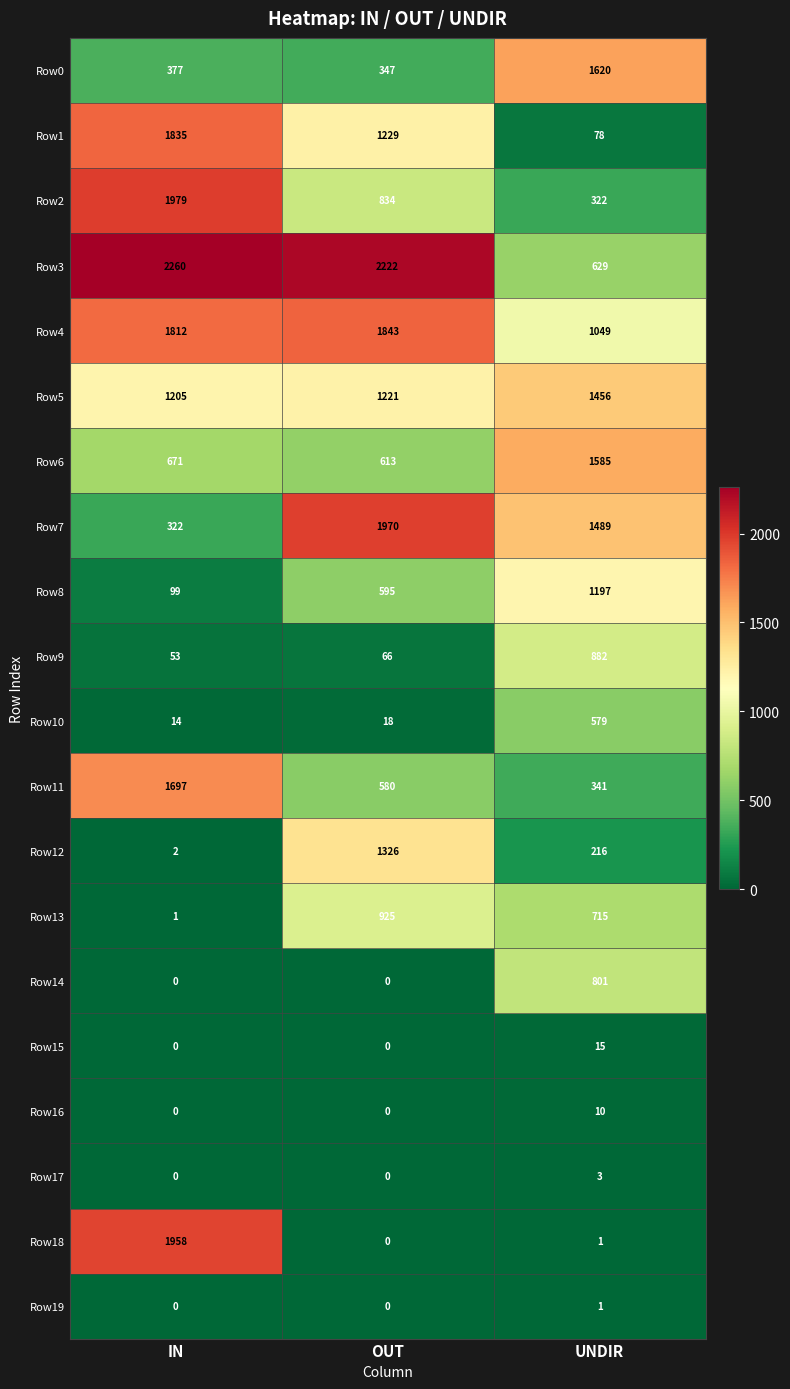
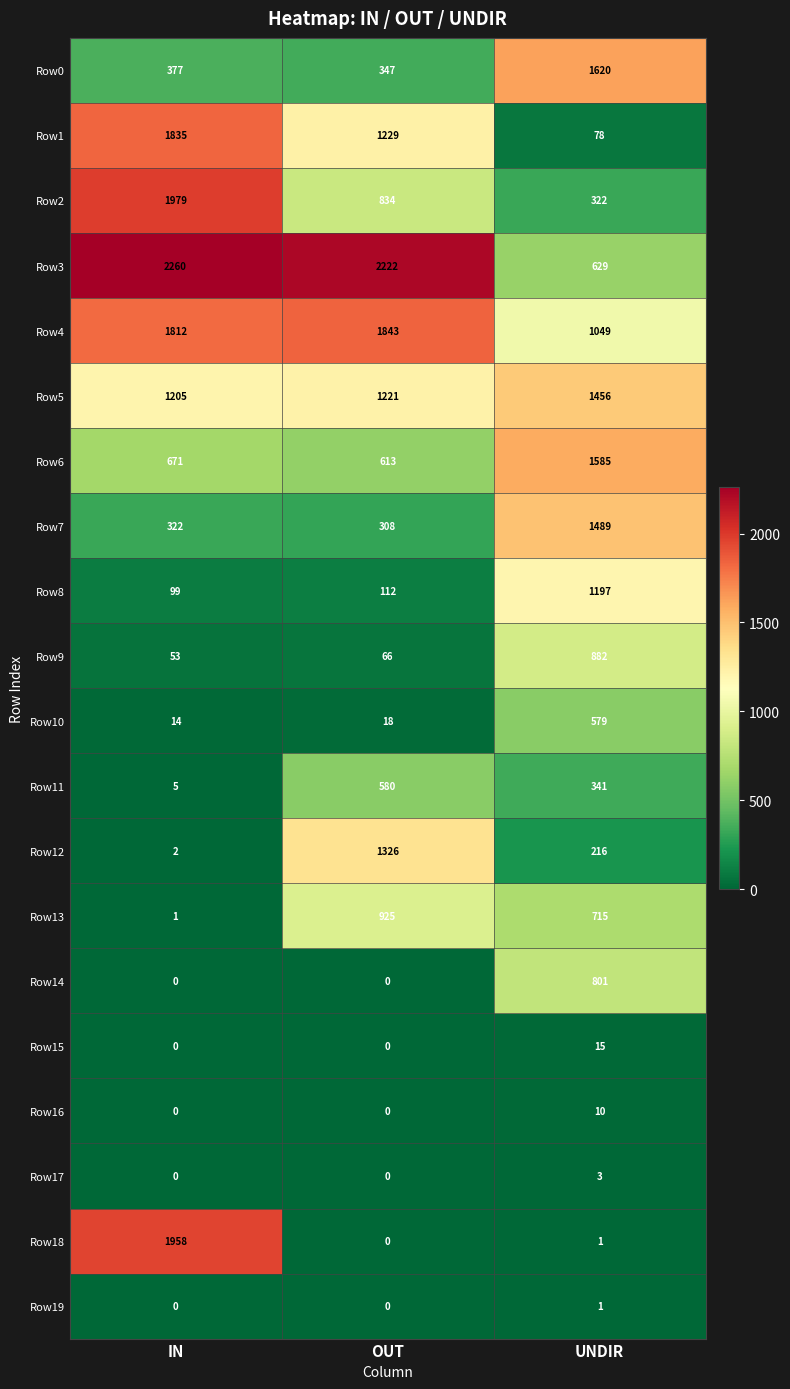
Row7, OUT: 1970 -> 308
Row8, OUT: 595 -> 112
Row11, IN: 1697 -> 5
